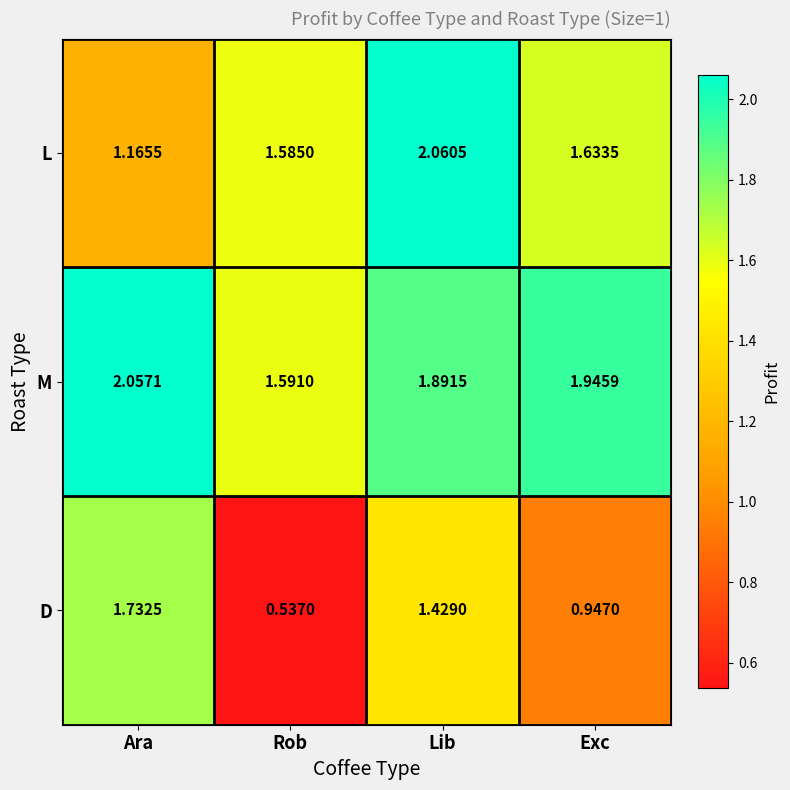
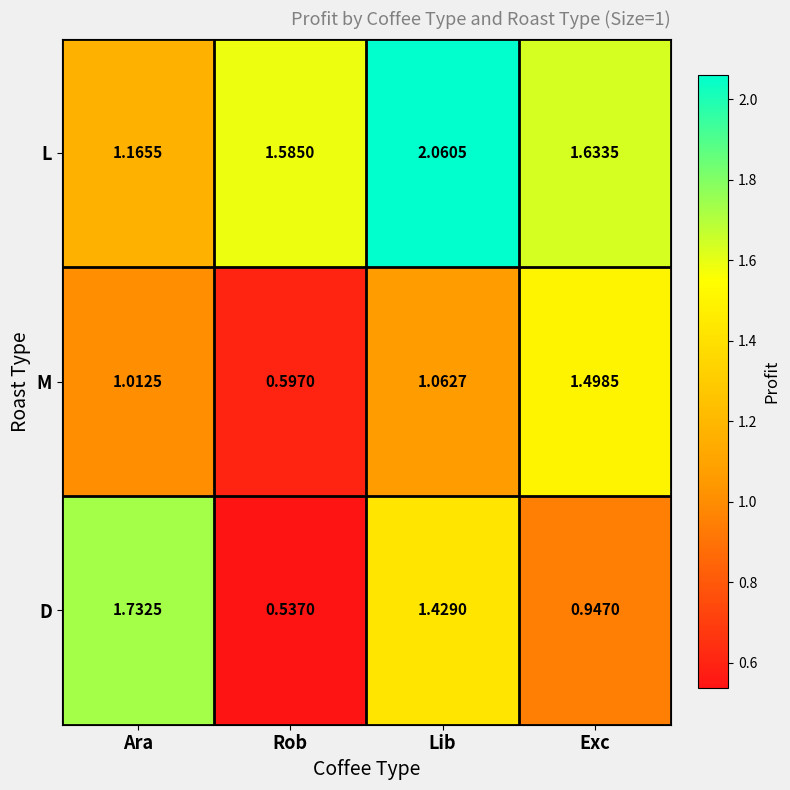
M, Ara: 2.0571 -> 1.0125
M, Rob: 1.5910 -> 0.5970
M, Lib: 1.8915 -> 1.0627
M, Exc: 1.9459 -> 1.4985
